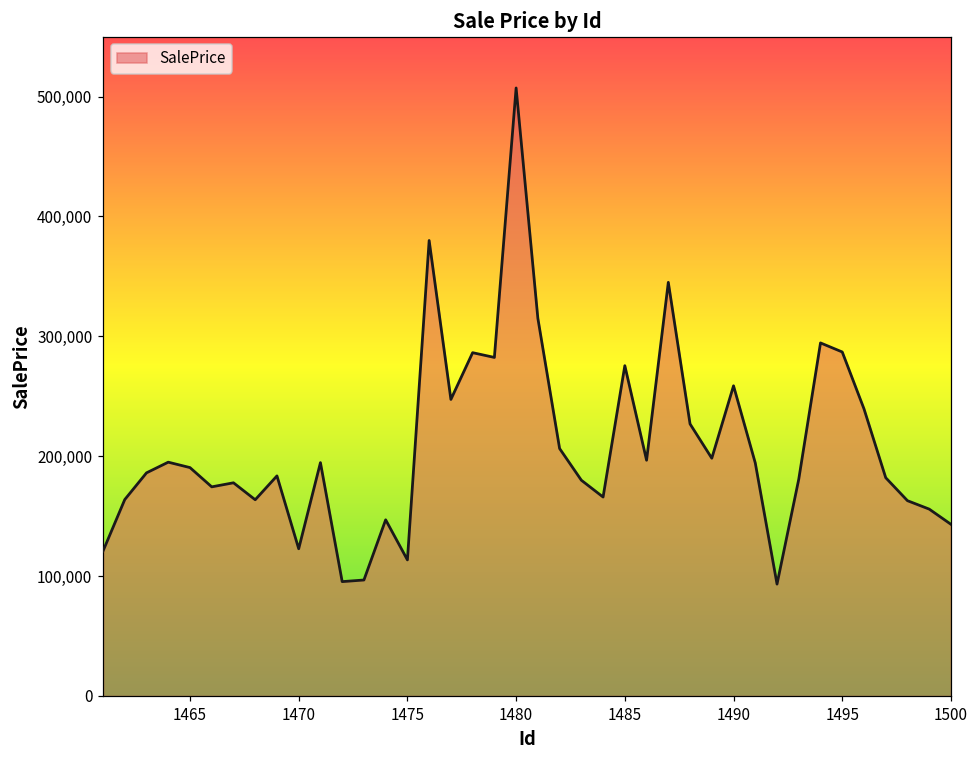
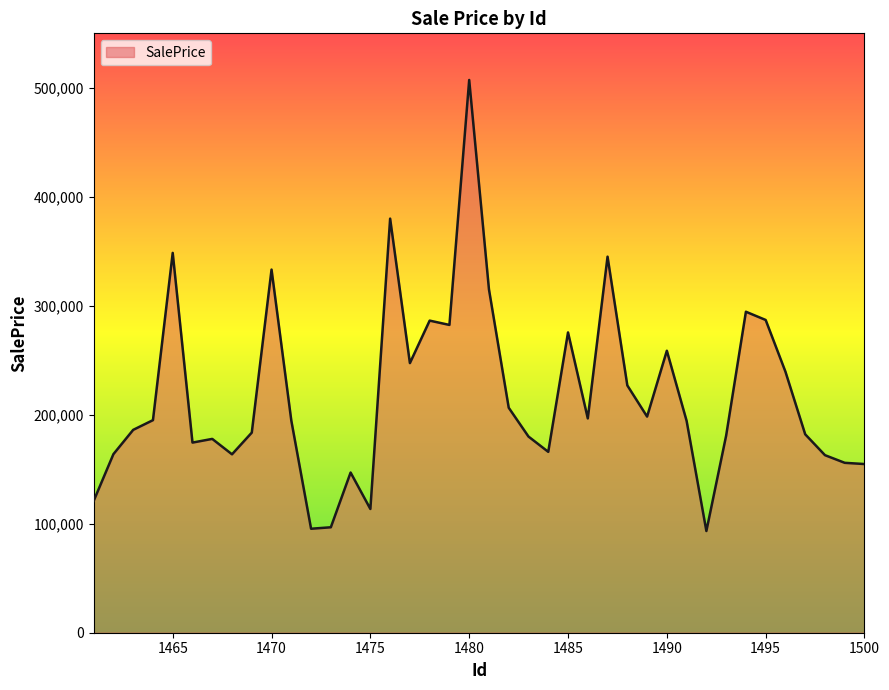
1465: 191,000 -> 349,000
1470: 123,000 -> 333,000
1500: 143,000 -> 155,000
